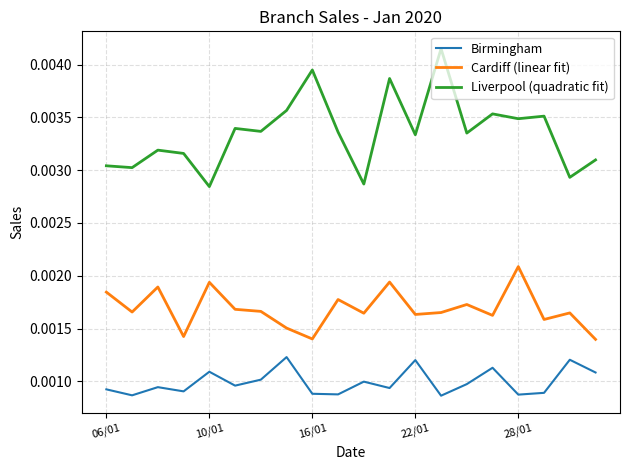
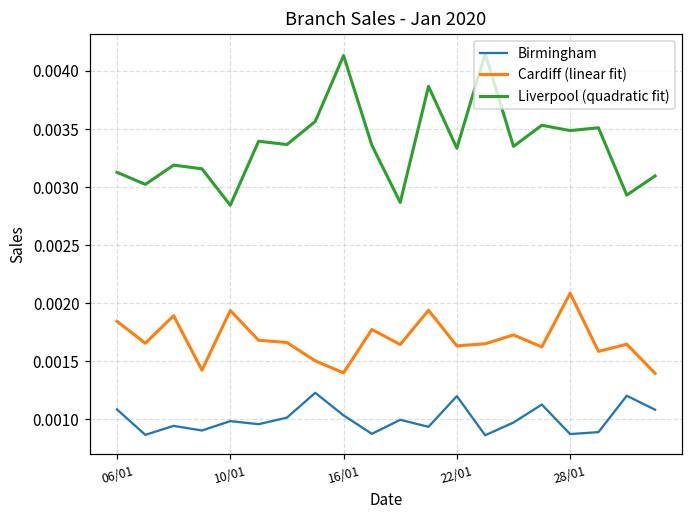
Birmingham, 06/01: 0.00092 -> 0.00109
Liverpool (quadratic fit), 06/01: 0.00304 -> 0.00313
Birmingham, 10/01: 0.00109 -> 0.00099
Birmingham, 16/01: 0.00088 -> 0.00104
Liverpool (quadratic fit), 16/01: 0.00395 -> 0.00413
